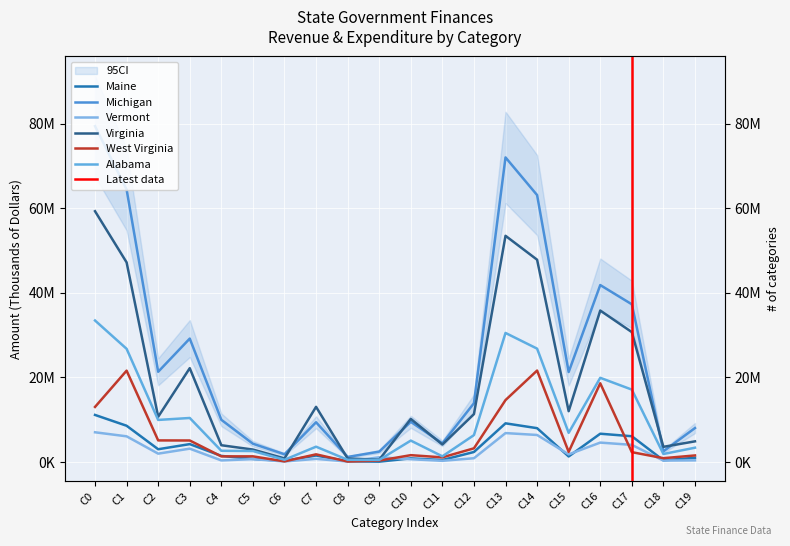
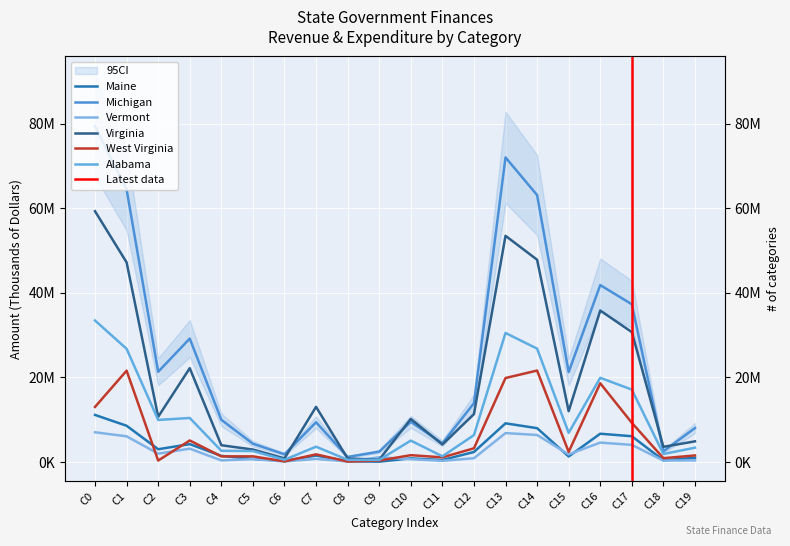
West Virginia, C2: 5000000 -> 0
West Virginia, C13: 15000000 -> 20000000
West Virginia, C17: 2000000 -> 9000000
